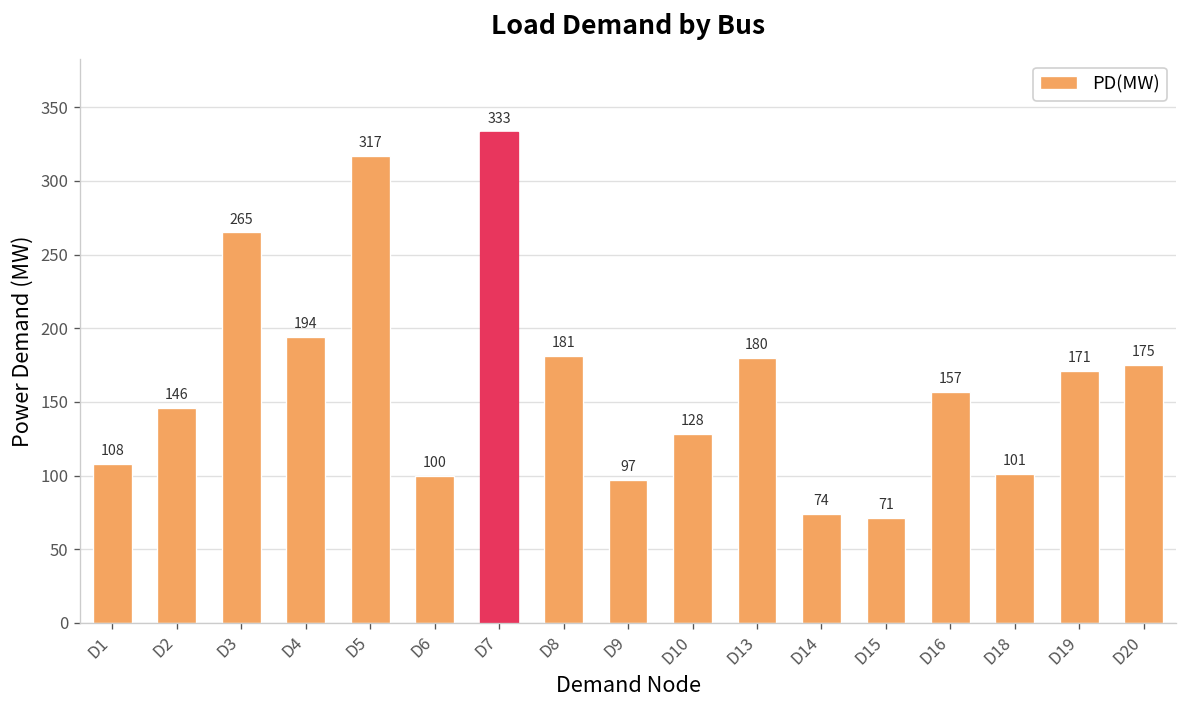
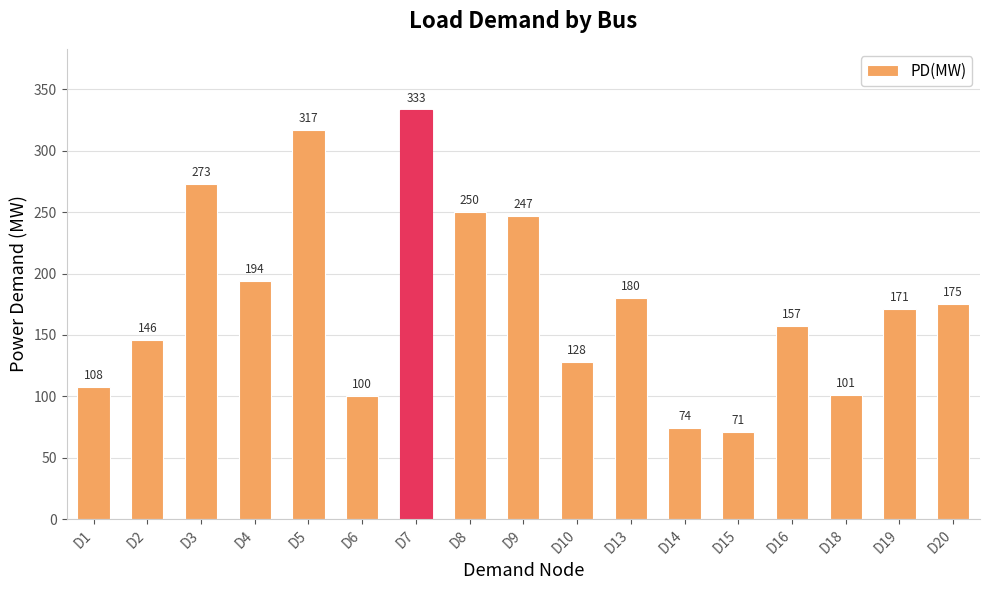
D3: 265 -> 273
D8: 181 -> 250
D9: 97 -> 247
